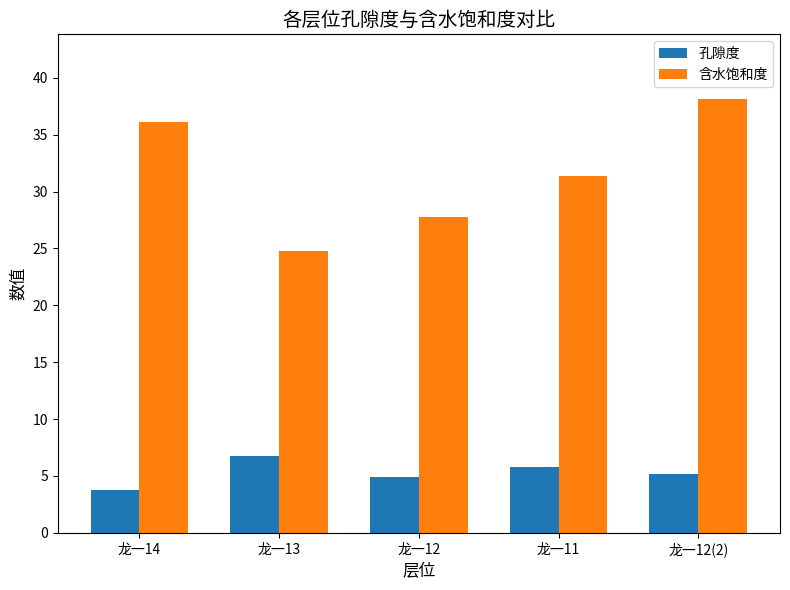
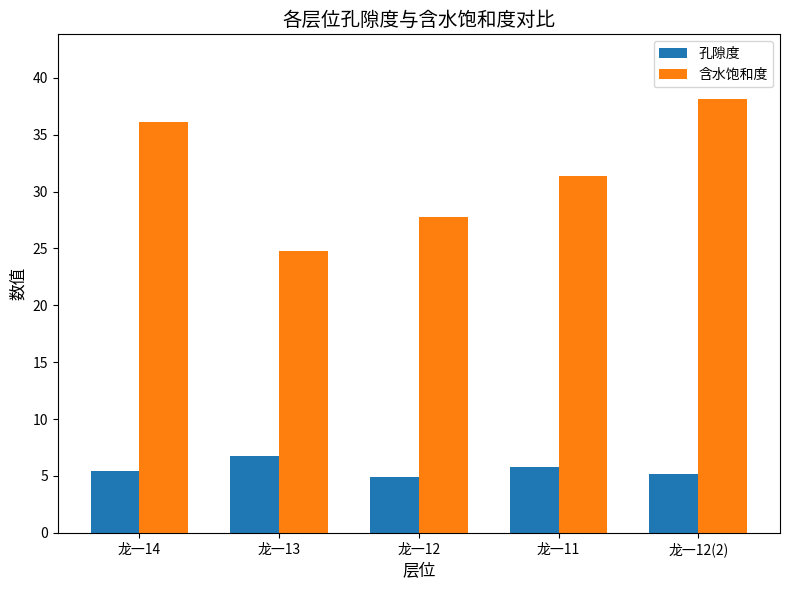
孔隙度, 龙一14: 3.8 -> 5.4
